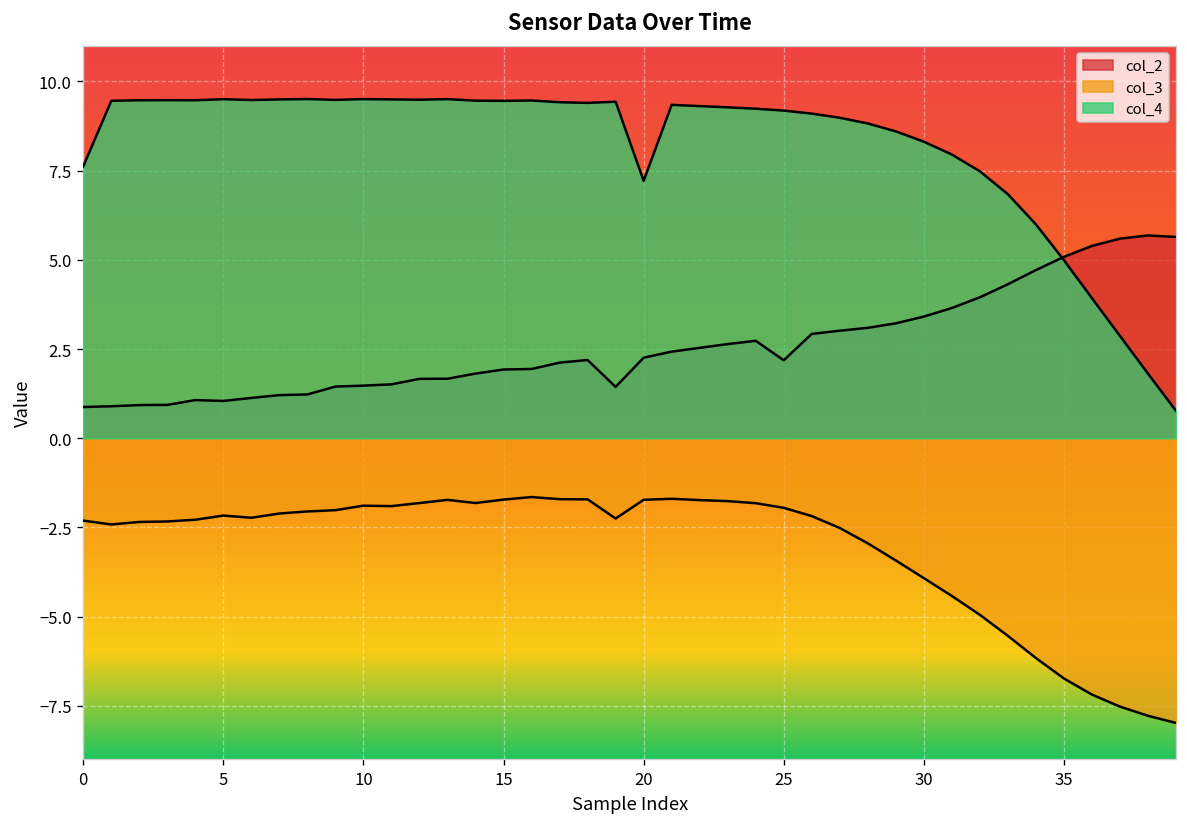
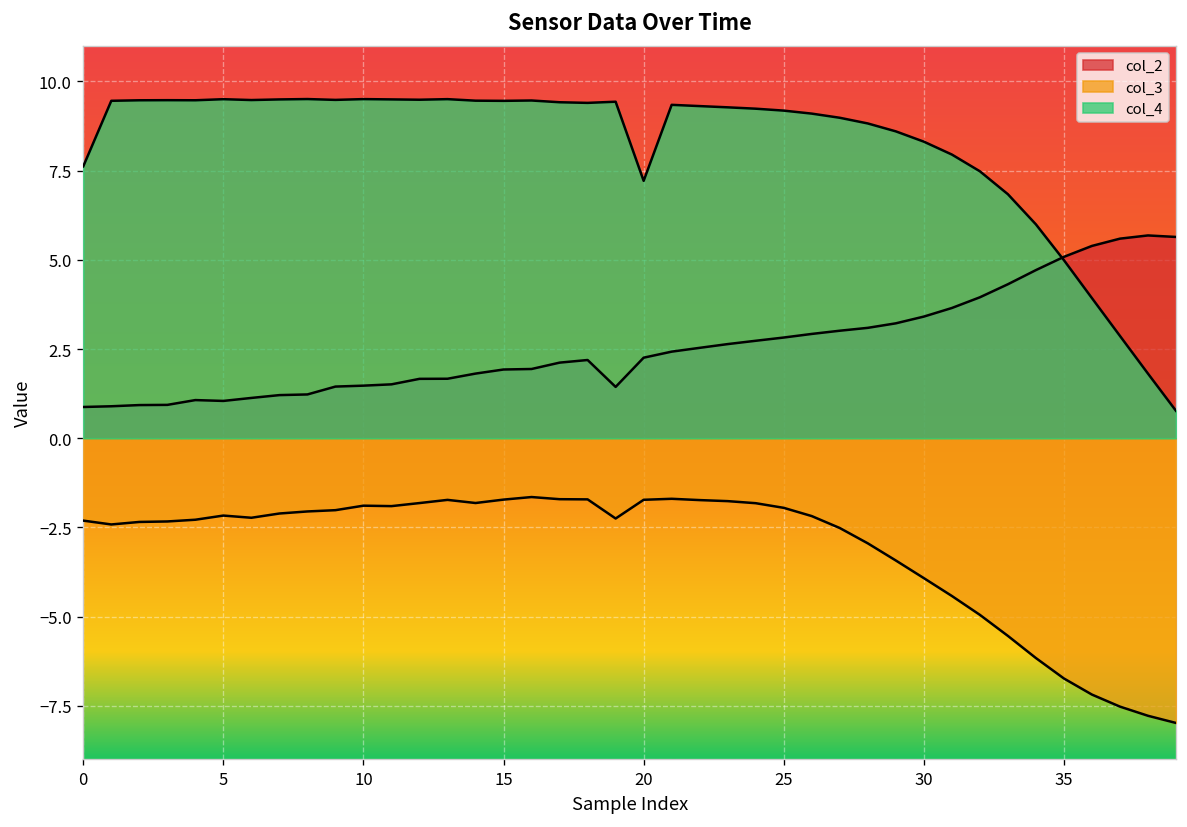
col_2, 25: 2.2 -> 2.8
